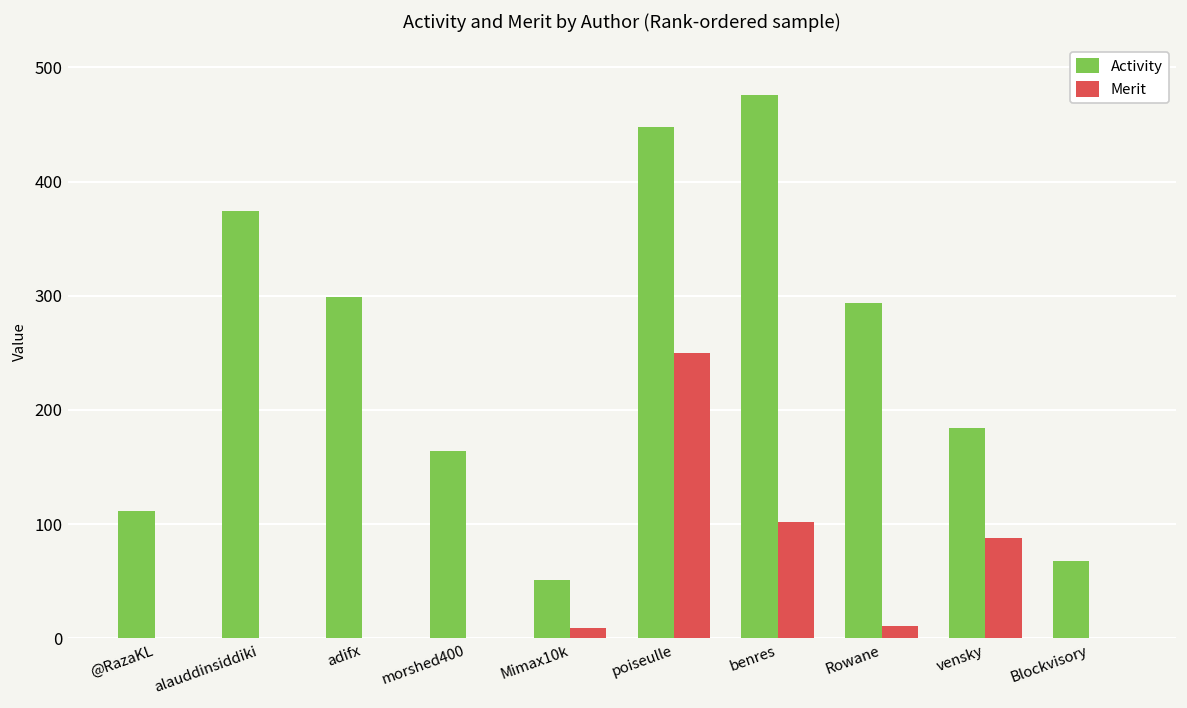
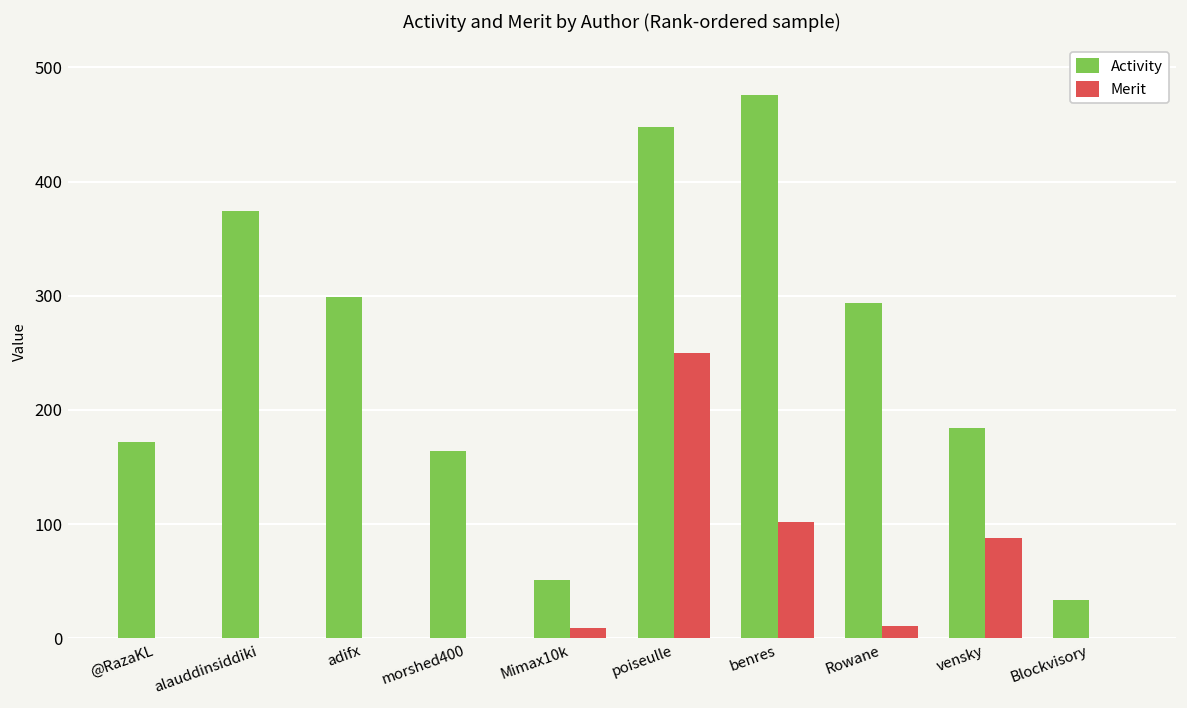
Activity, @RazaKL: 110 -> 170
Activity, Blockvisory: 70 -> 30
